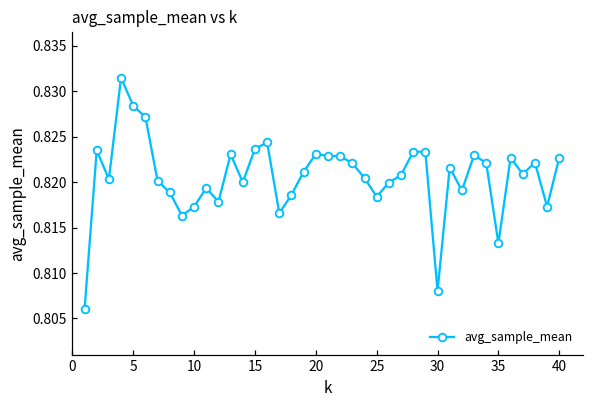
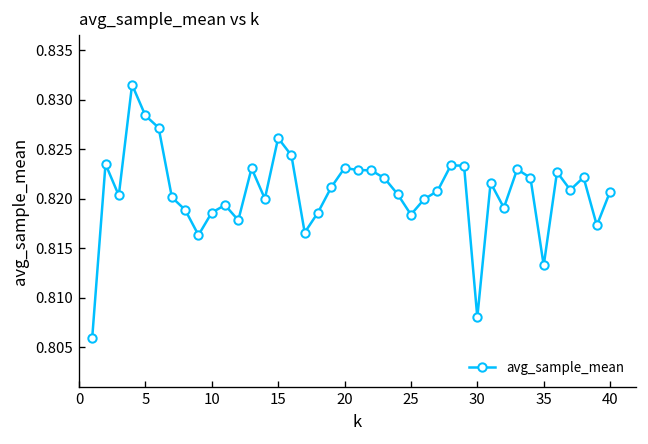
10: 0.817 -> 0.819
15: 0.824 -> 0.826
40: 0.823 -> 0.821
